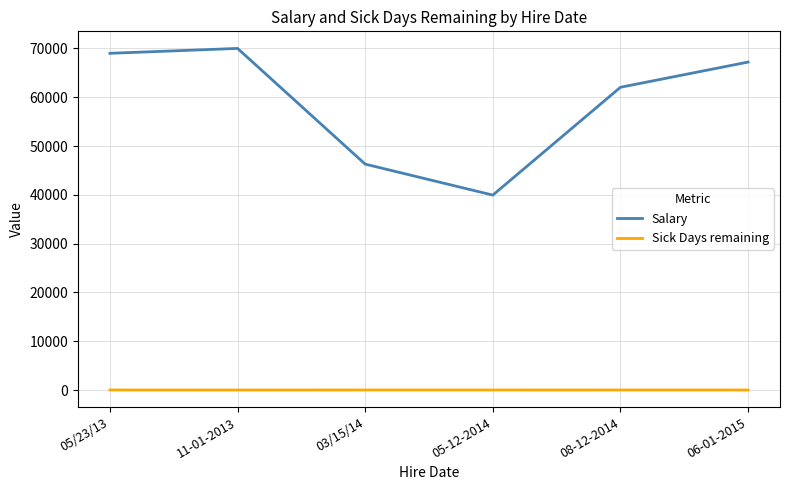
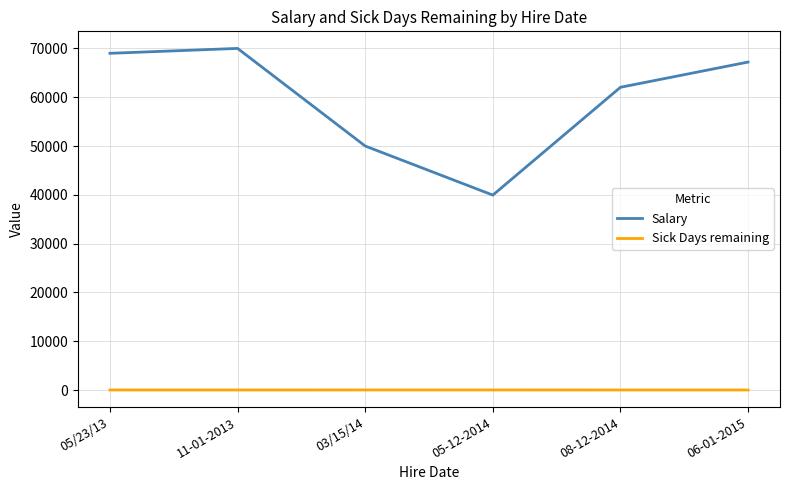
Salary, 03/15/14: 46000 -> 50000
